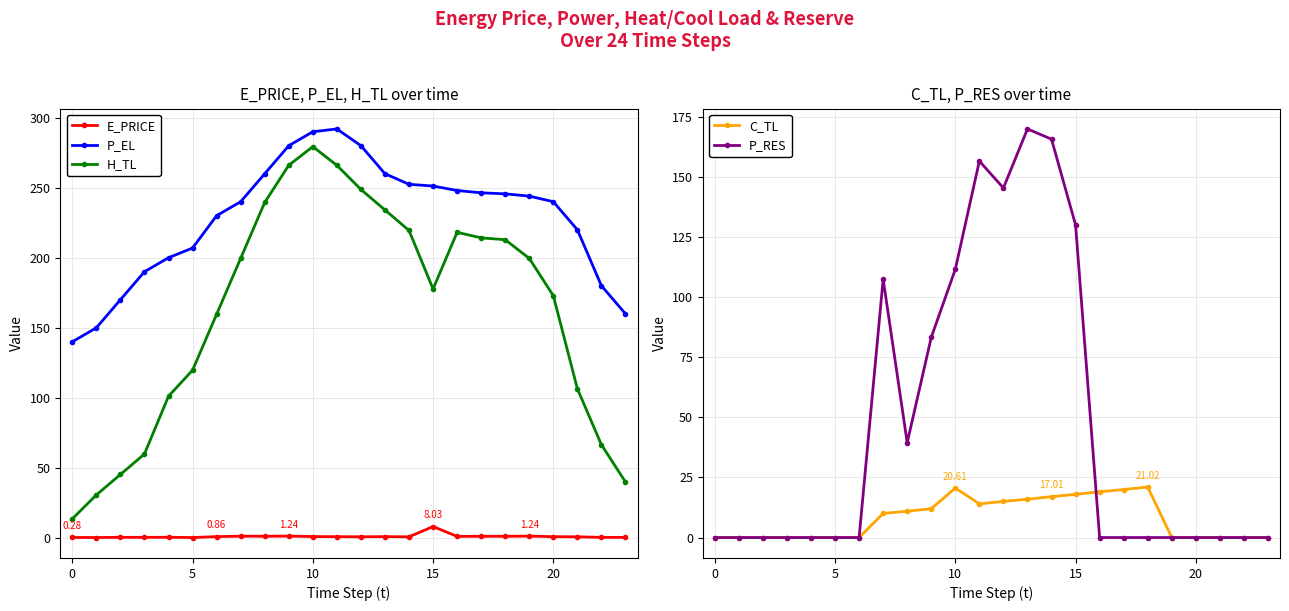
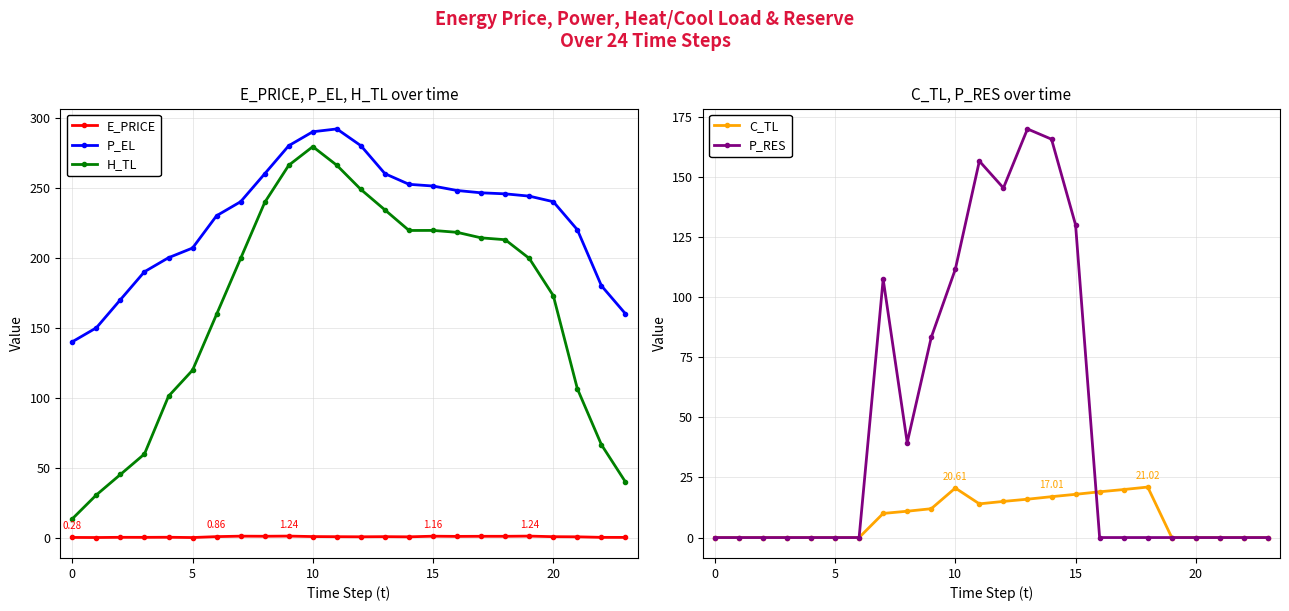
E_PRICE, P_EL, H_TL over time, E_PRICE, 15: 8.03 -> 1.16
E_PRICE, P_EL, H_TL over time, H_TL, 15: 178 -> 220
